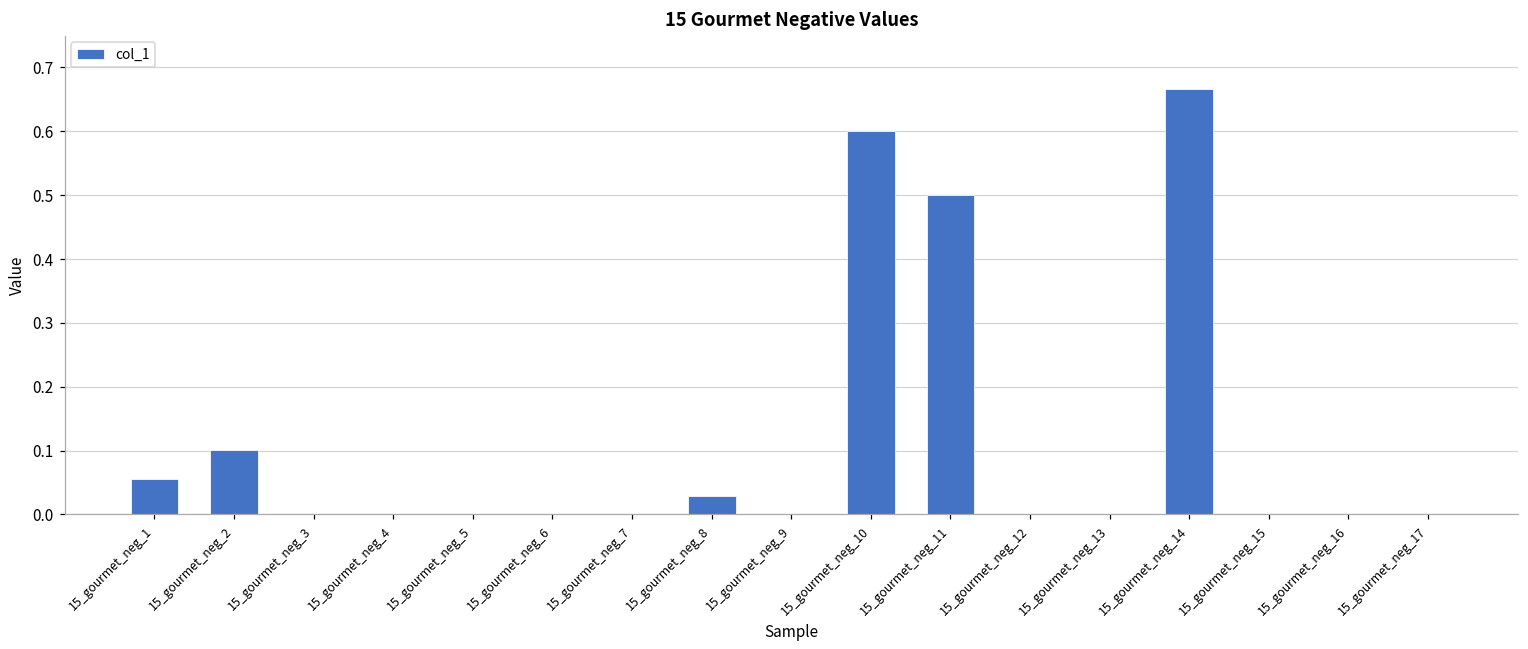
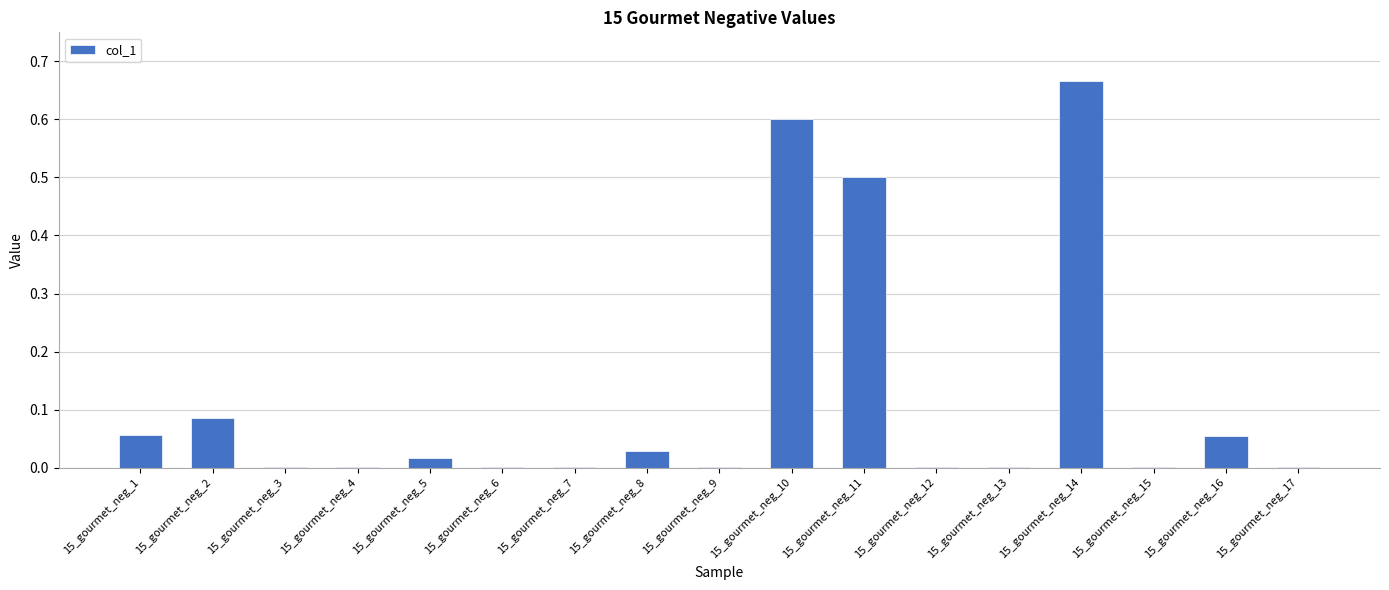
15_gourmet_neg_2: 0.10 -> 0.08
15_gourmet_neg_5: 0.00 -> 0.02
15_gourmet_neg_16: 0.00 -> 0.06
